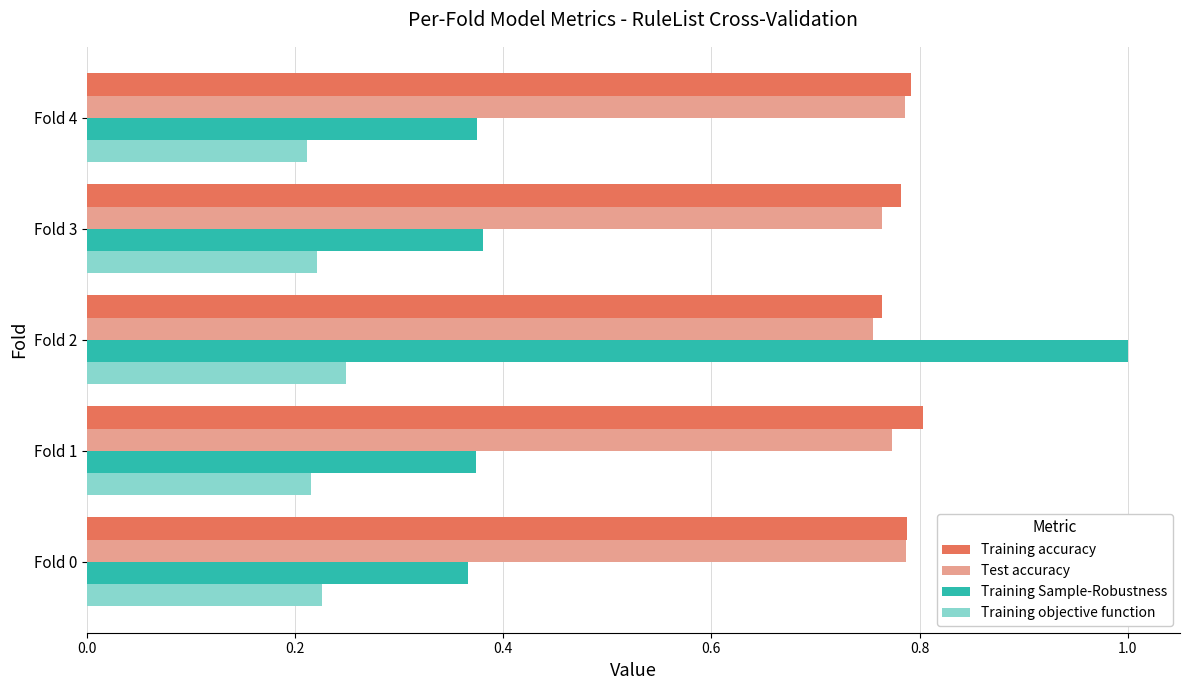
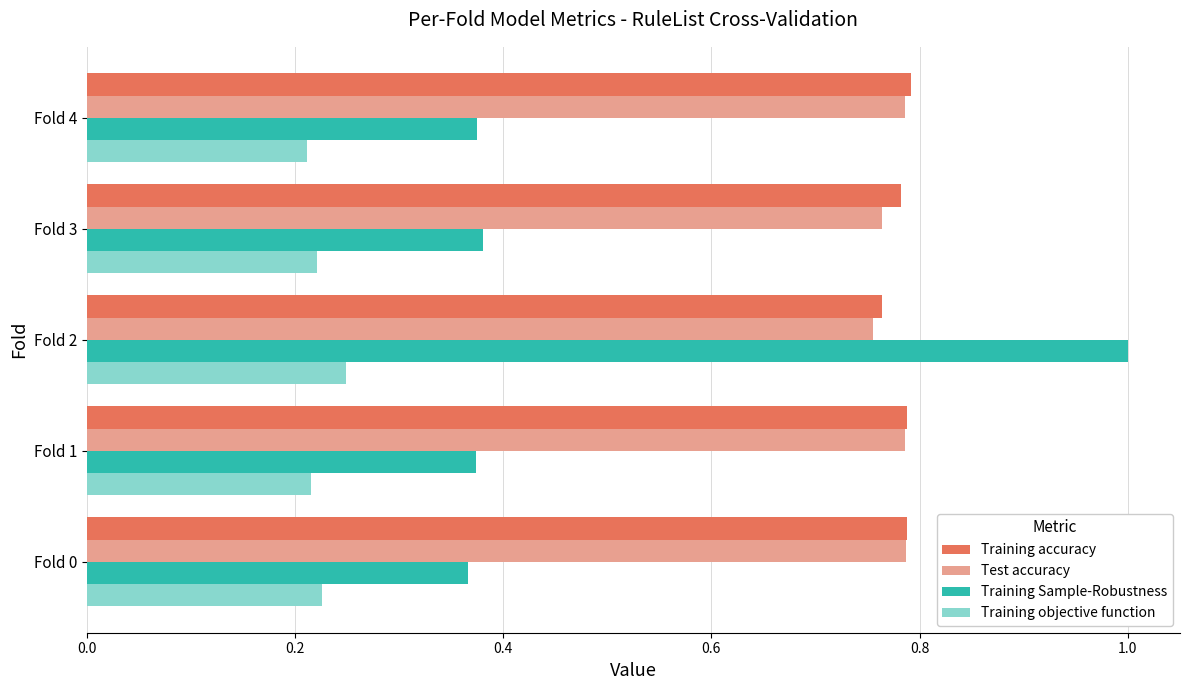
Training accuracy, Fold 1: 0.803 -> 0.788
Test accuracy, Fold 1: 0.773 -> 0.786
